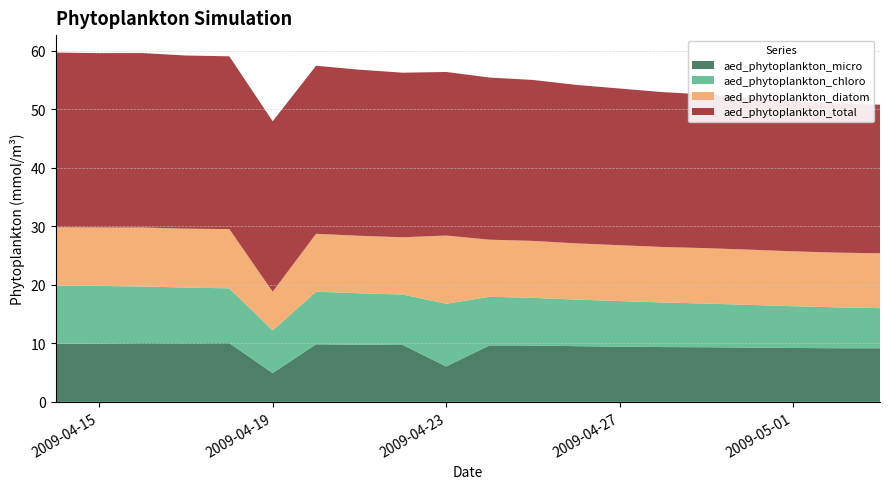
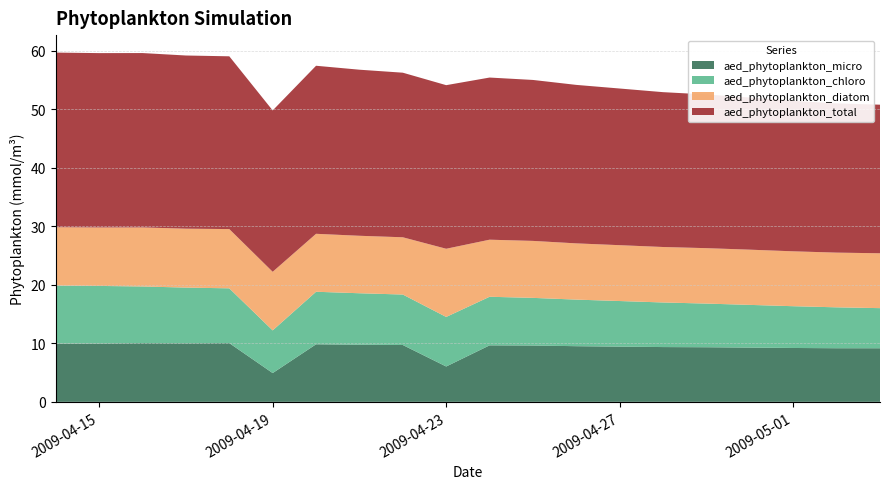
aed_phytoplankton_diatom, 2009-04-19: 7 -> 10
aed_phytoplankton_total, 2009-04-19: 29 -> 28
aed_phytoplankton_chloro, 2009-04-23: 11 -> 8
